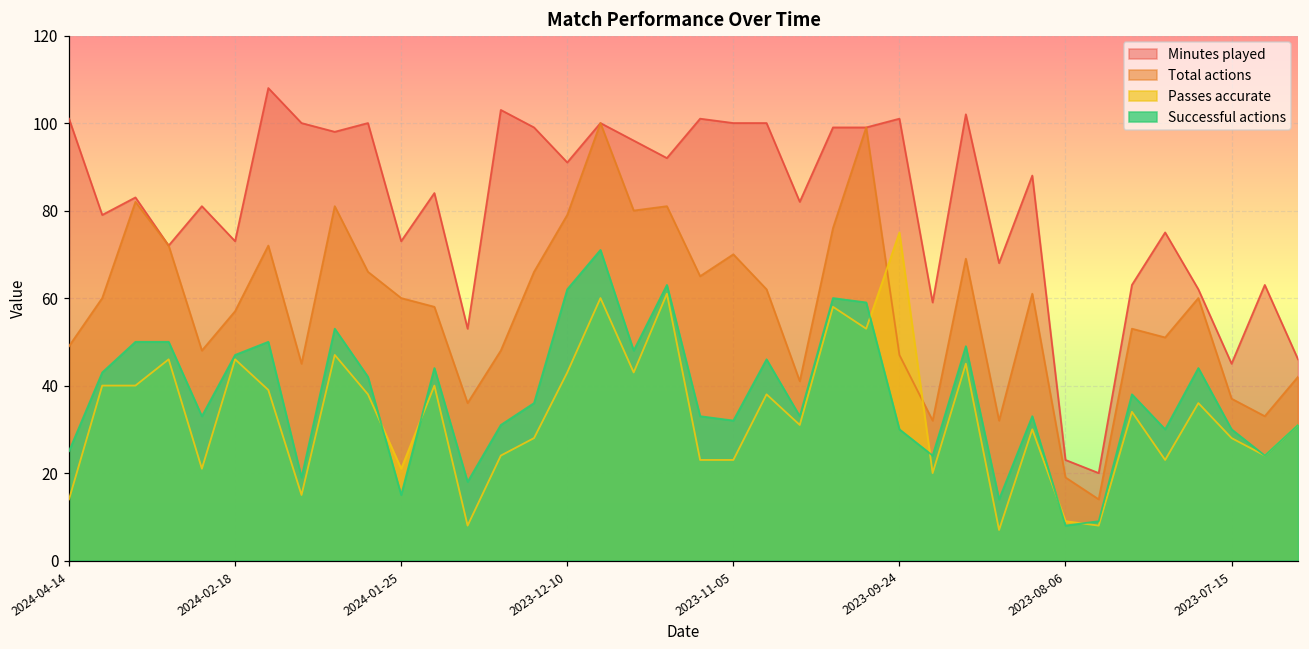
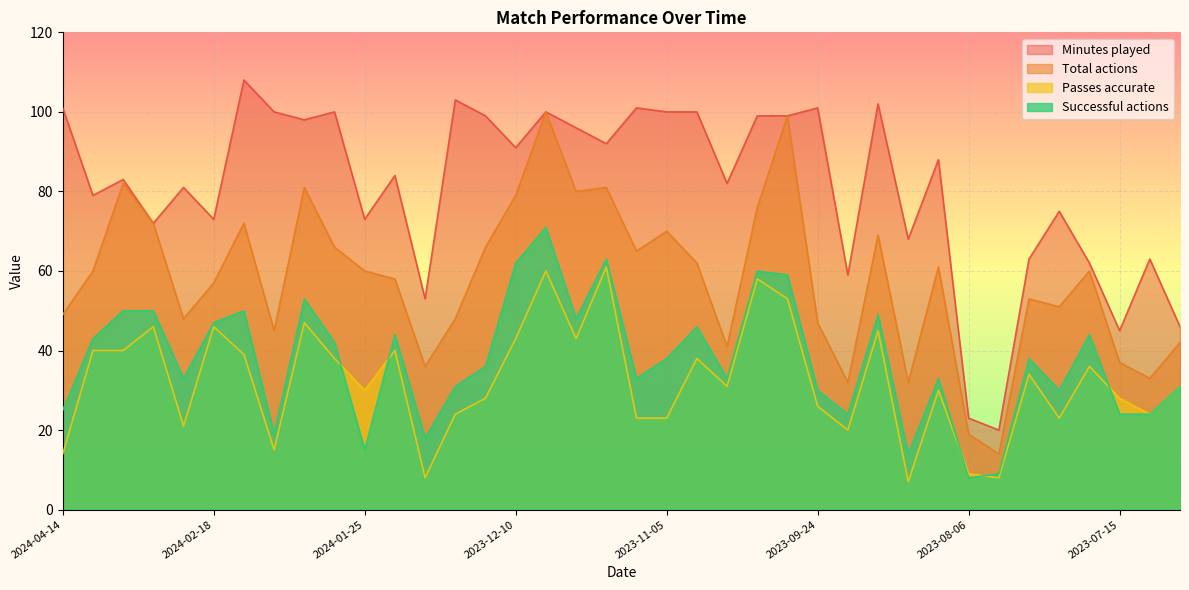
Passes accurate, 2024-01-25: 21 -> 30
Successful actions, 2023-11-05: 32 -> 38
Passes accurate, 2023-09-24: 75 -> 26
Successful actions, 2023-07-15: 30 -> 24
